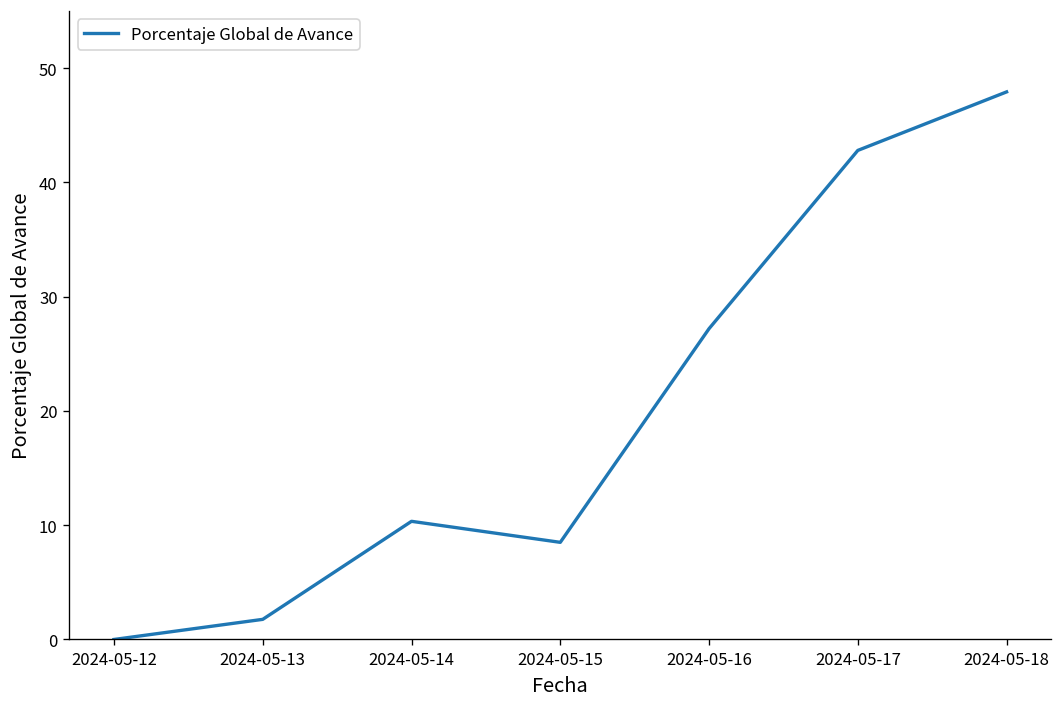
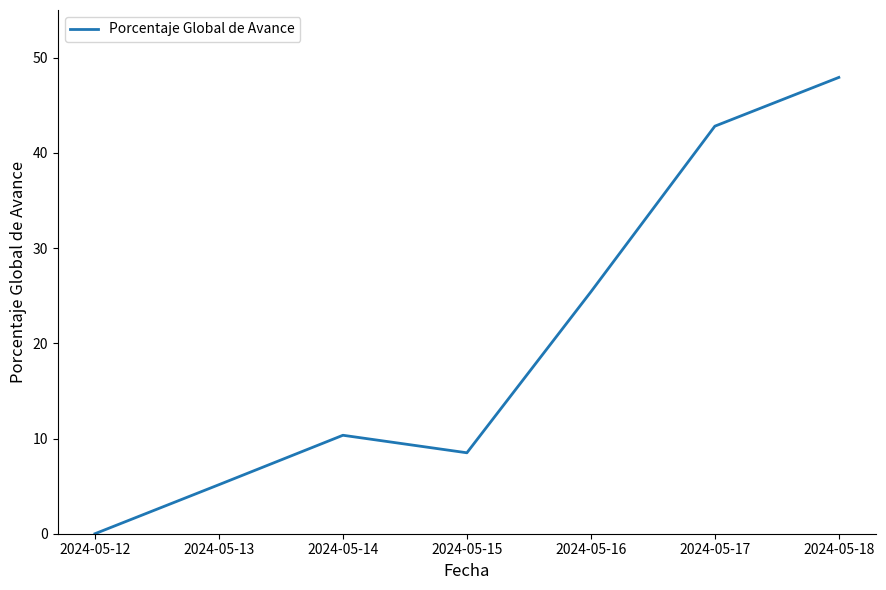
2024-05-13: 2 -> 5
2024-05-16: 27 -> 25
